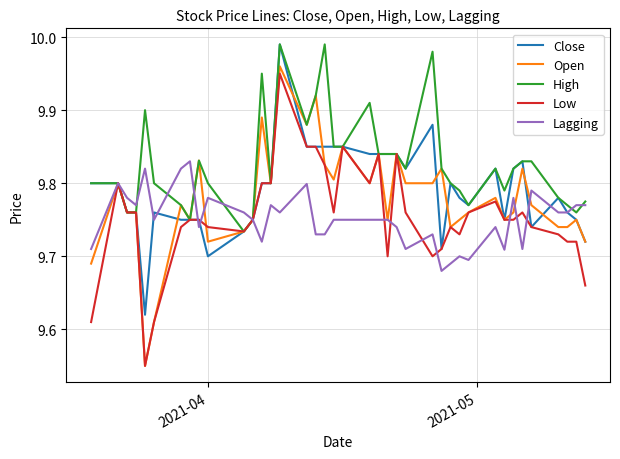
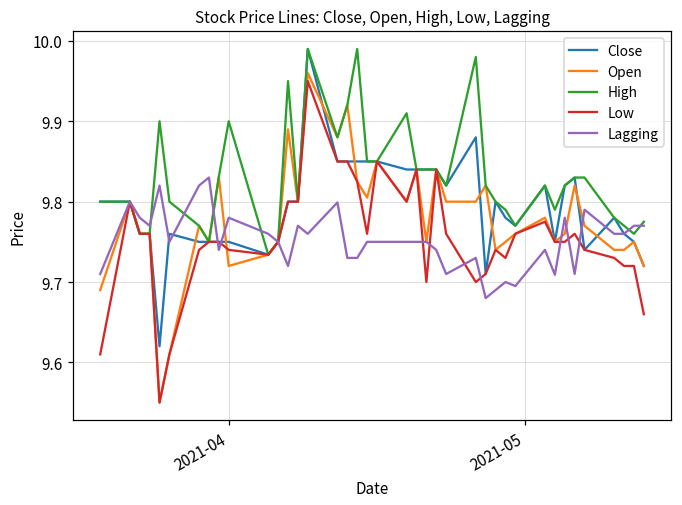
Close, 2021-04: 9.70 -> 9.75
High, 2021-04: 9.8 -> 9.9
